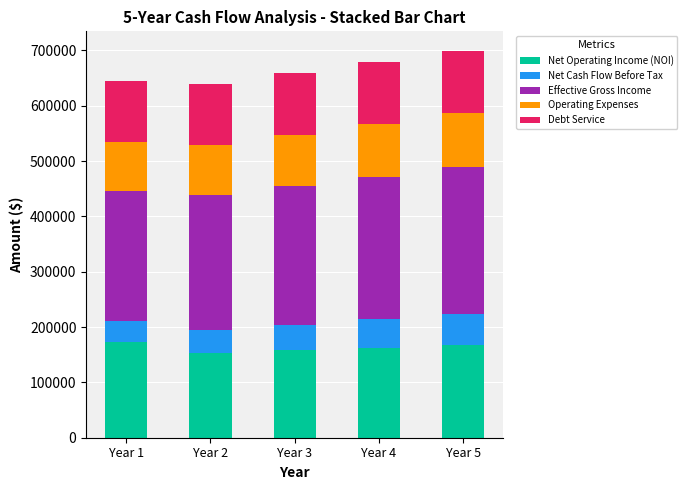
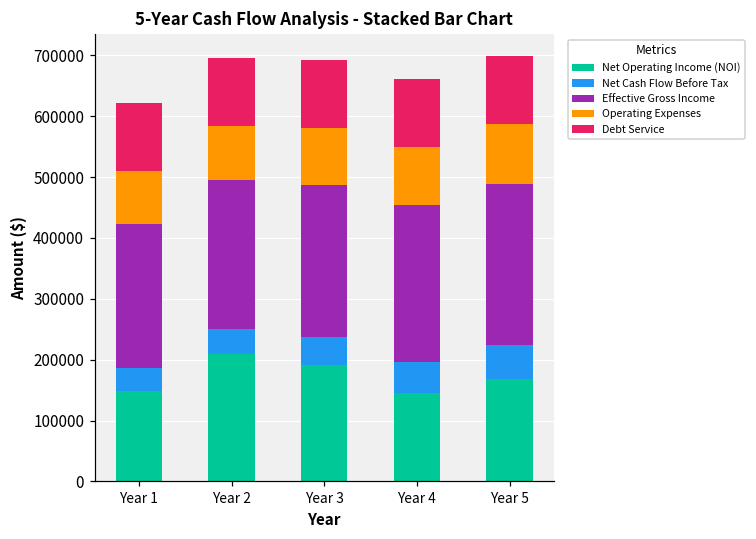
Net Operating Income (NOI), Year 1: 170000 -> 150000
Net Operating Income (NOI), Year 2: 150000 -> 210000
Net Operating Income (NOI), Year 3: 160000 -> 190000
Net Operating Income (NOI), Year 4: 160000 -> 150000
